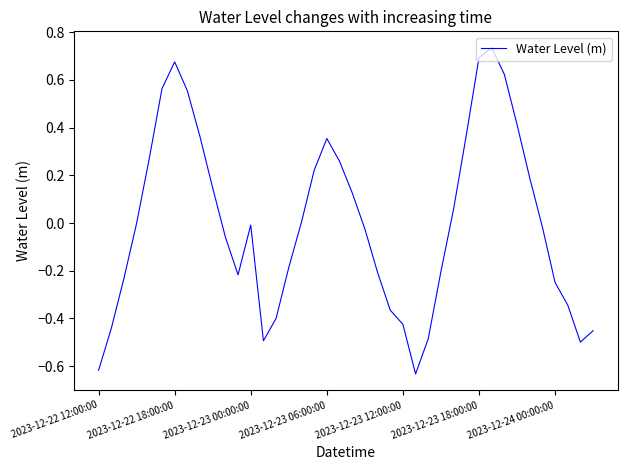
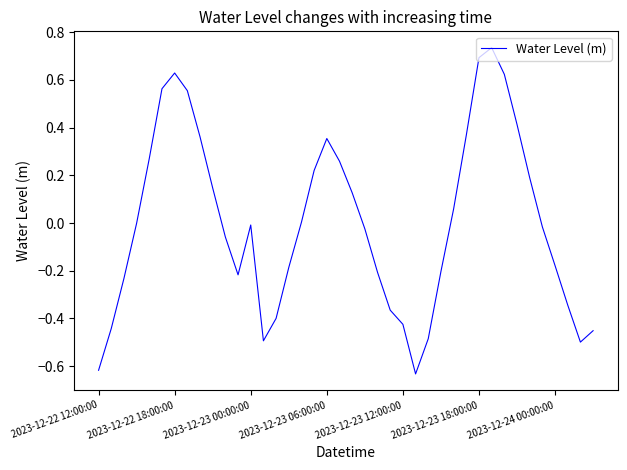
2023-12-22 18:00:00: 0.68 -> 0.63
2023-12-24 00:00:00: -0.25 -> -0.18
